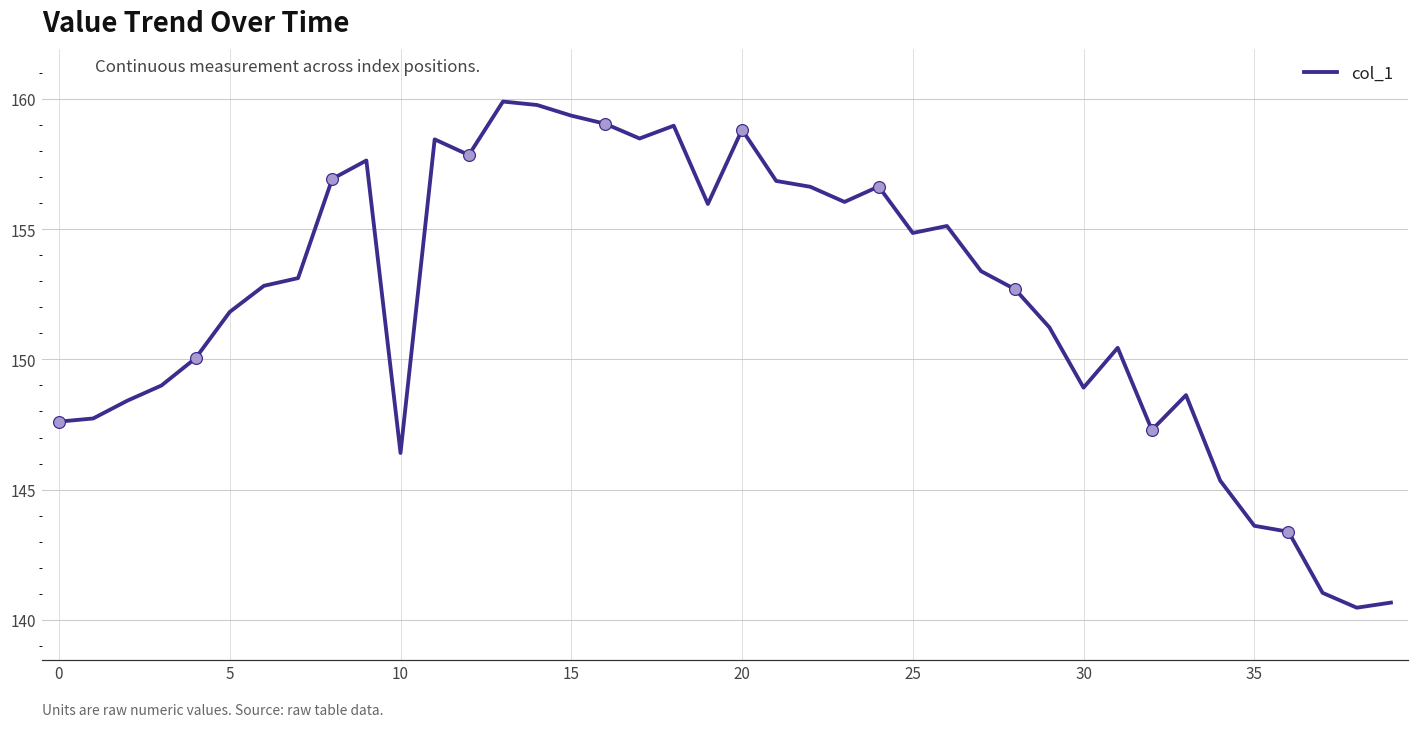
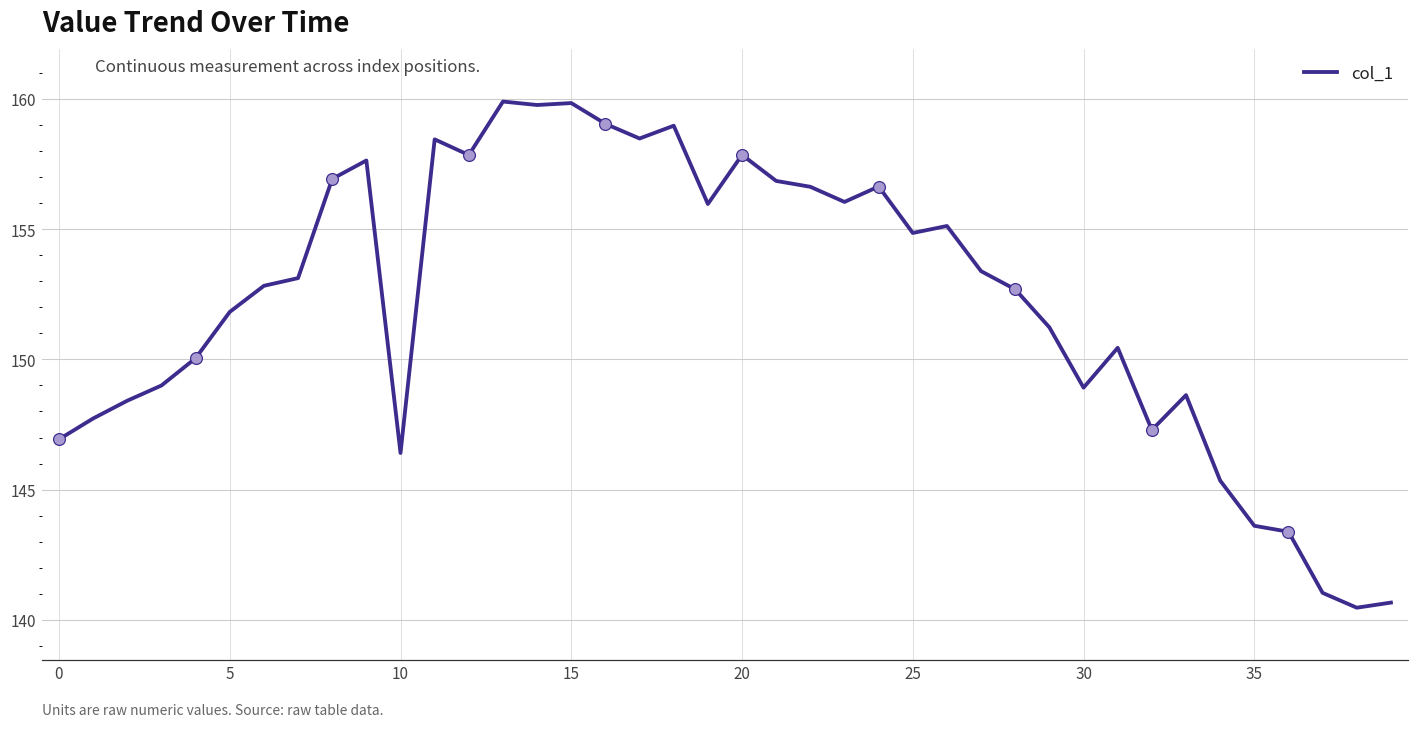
col_1, 0: 147.6 -> 146.9
col_1, 15: 159.4 -> 159.8
col_1, 20: 158.8 -> 157.9
